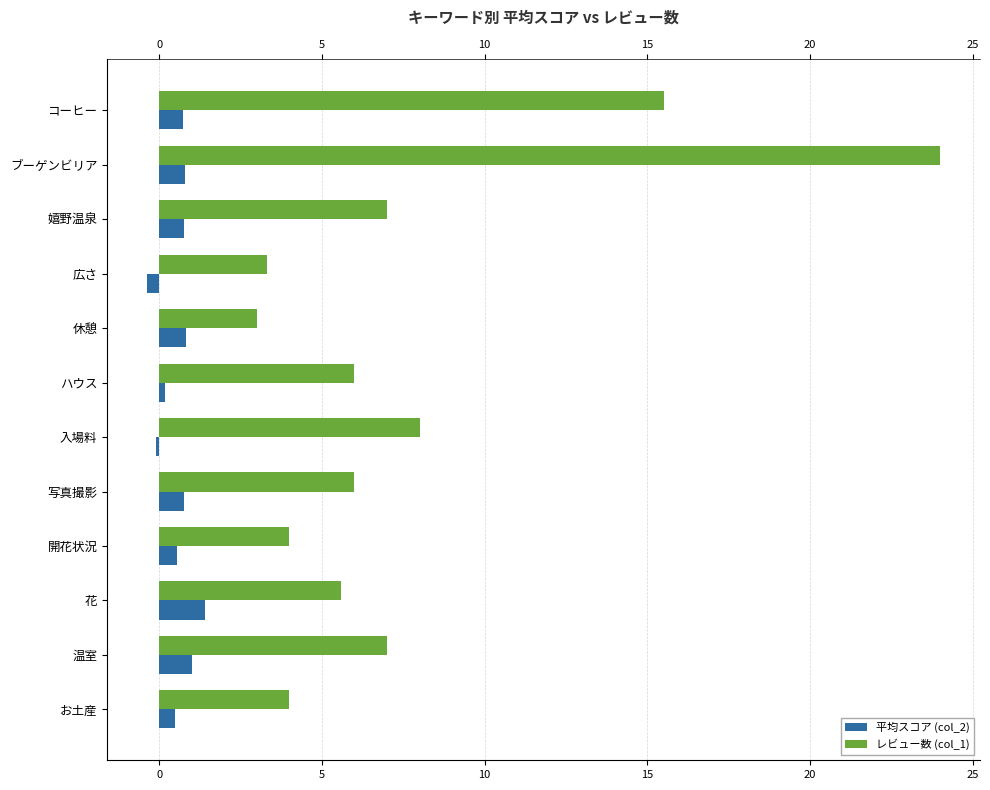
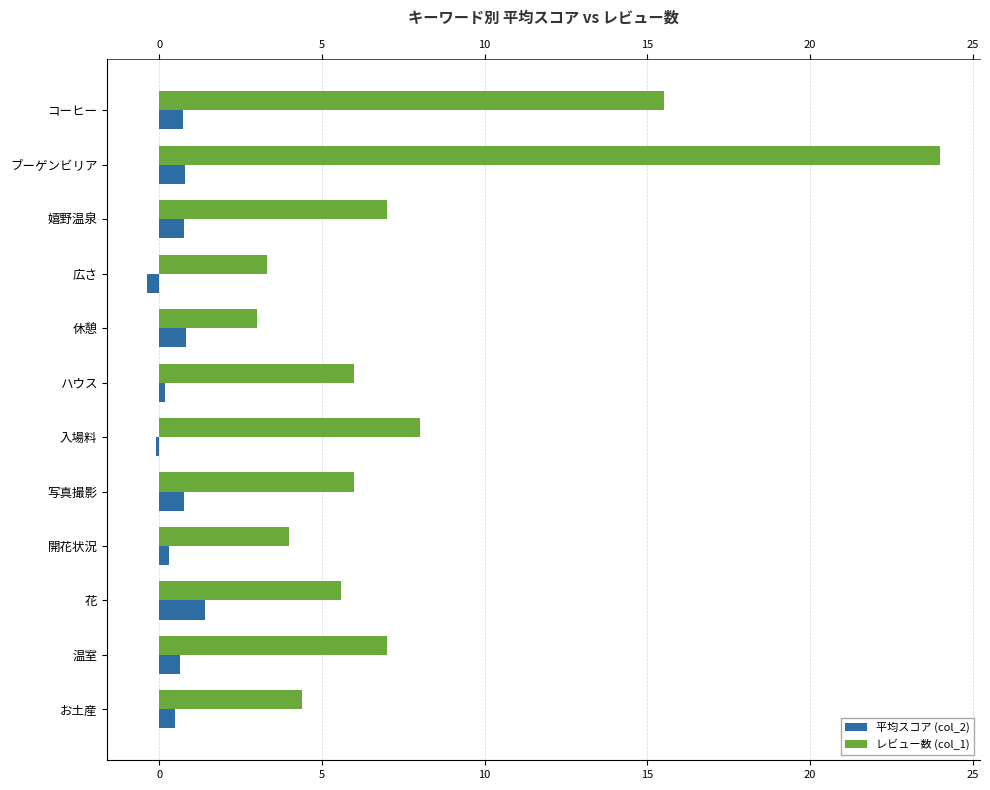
平均スコア (col_2), 開花状況: 0.6 -> 0.3
平均スコア (col_2), 温室: 1.0 -> 0.7
レビュー数 (col_1), お土産: 4.0 -> 4.4
